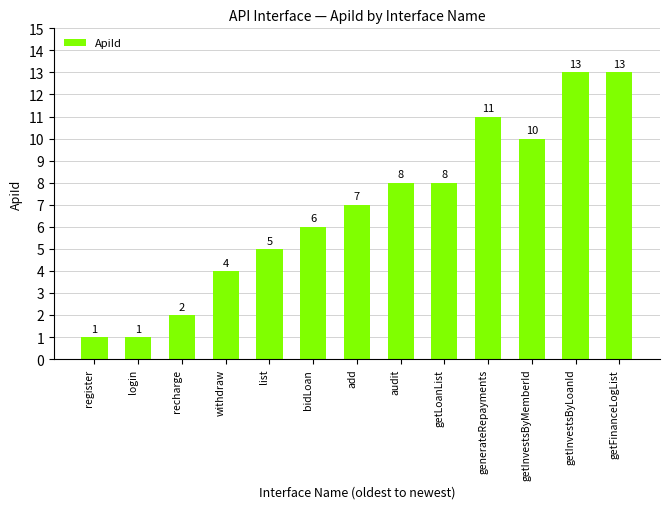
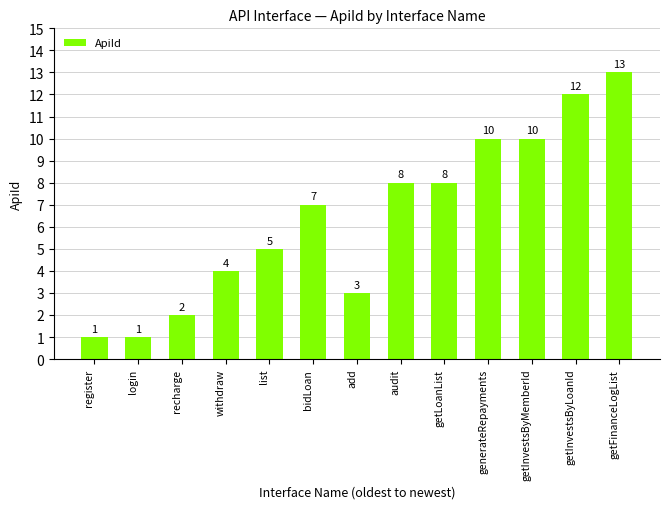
bidLoan: 6 -> 7
add: 7 -> 3
generateRepayments: 11 -> 10
getInvestsByLoanId: 13 -> 12
